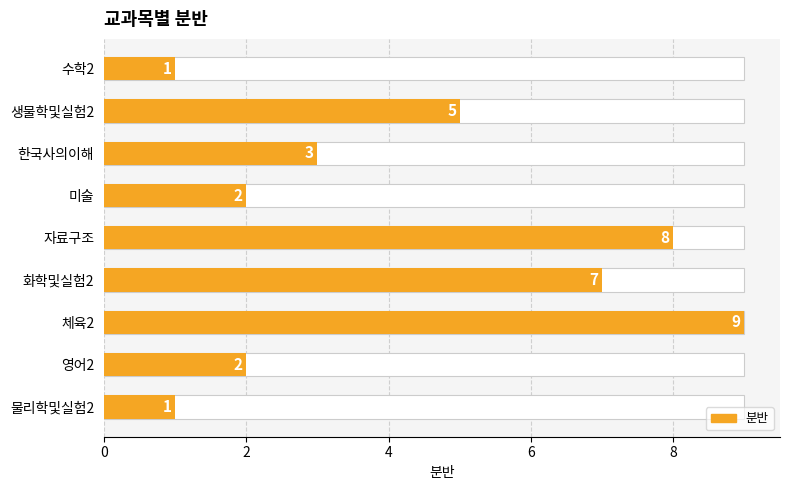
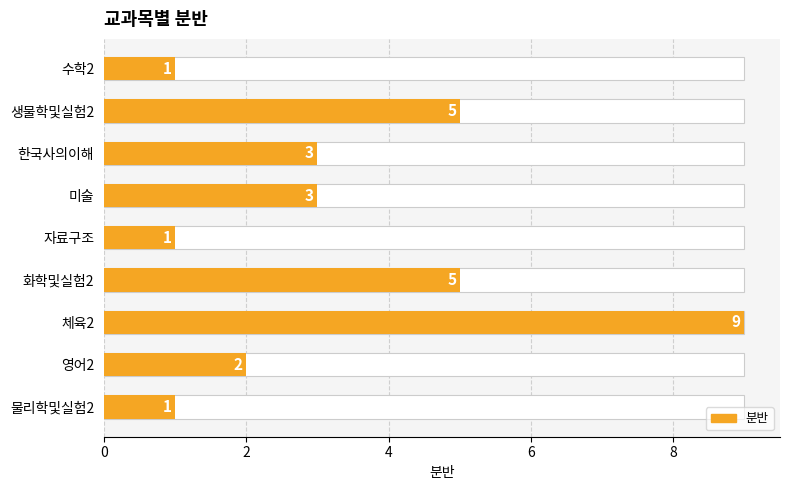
분반, 미술: 2 -> 3
분반, 자료구조: 8 -> 1
분반, 화학및실험2: 7 -> 5
